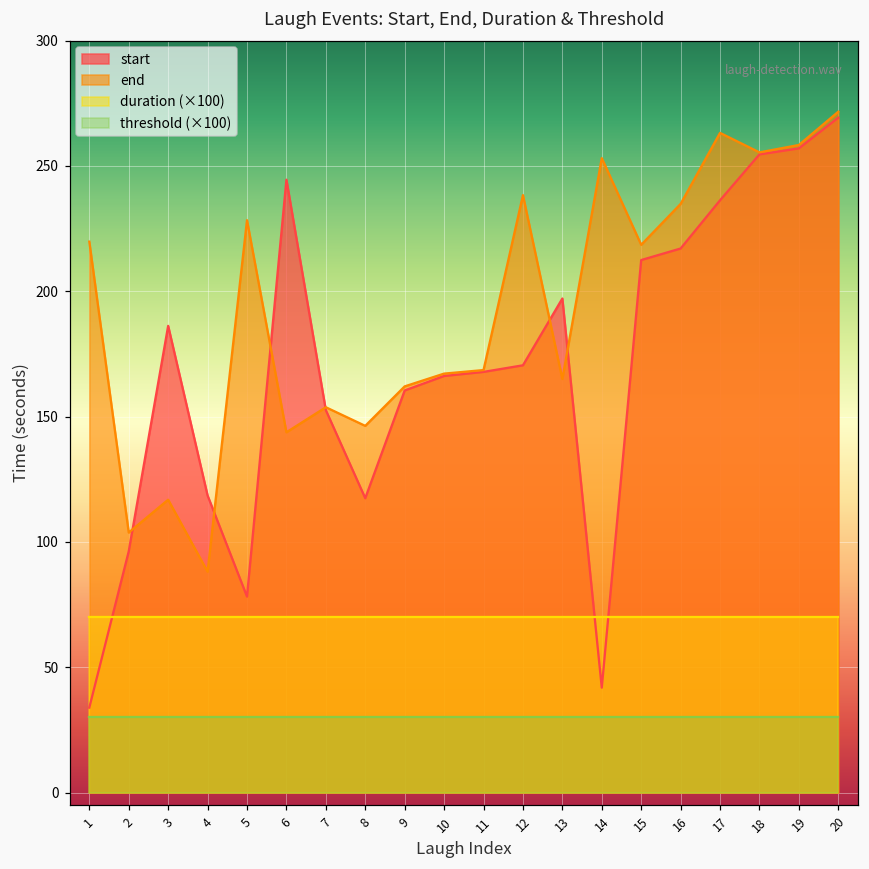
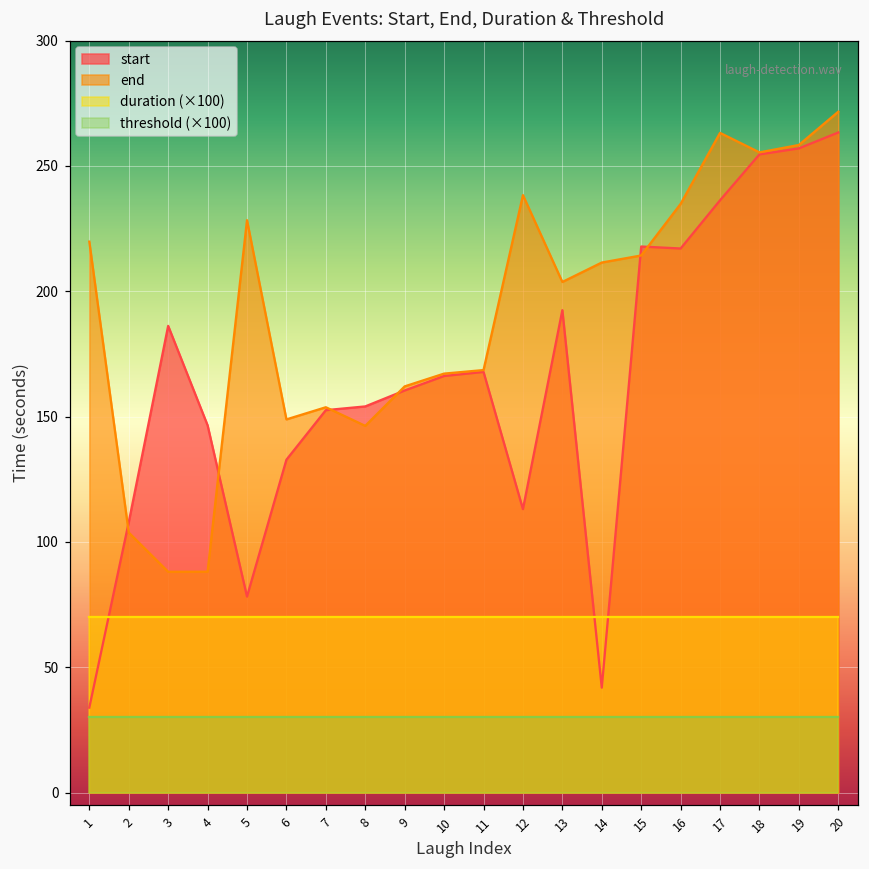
start, 2: 96 -> 108
end, 3: 117 -> 88
start, 4: 119 -> 147
start, 6: 245 -> 133
end, 6: 144 -> 149
start, 8: 117 -> 154
start, 12: 170 -> 113
start, 13: 197 -> 192
end, 13: 165 -> 204
end, 14: 253 -> 211
start, 15: 212 -> 218
end, 15: 219 -> 214
start, 20: 269 -> 263
